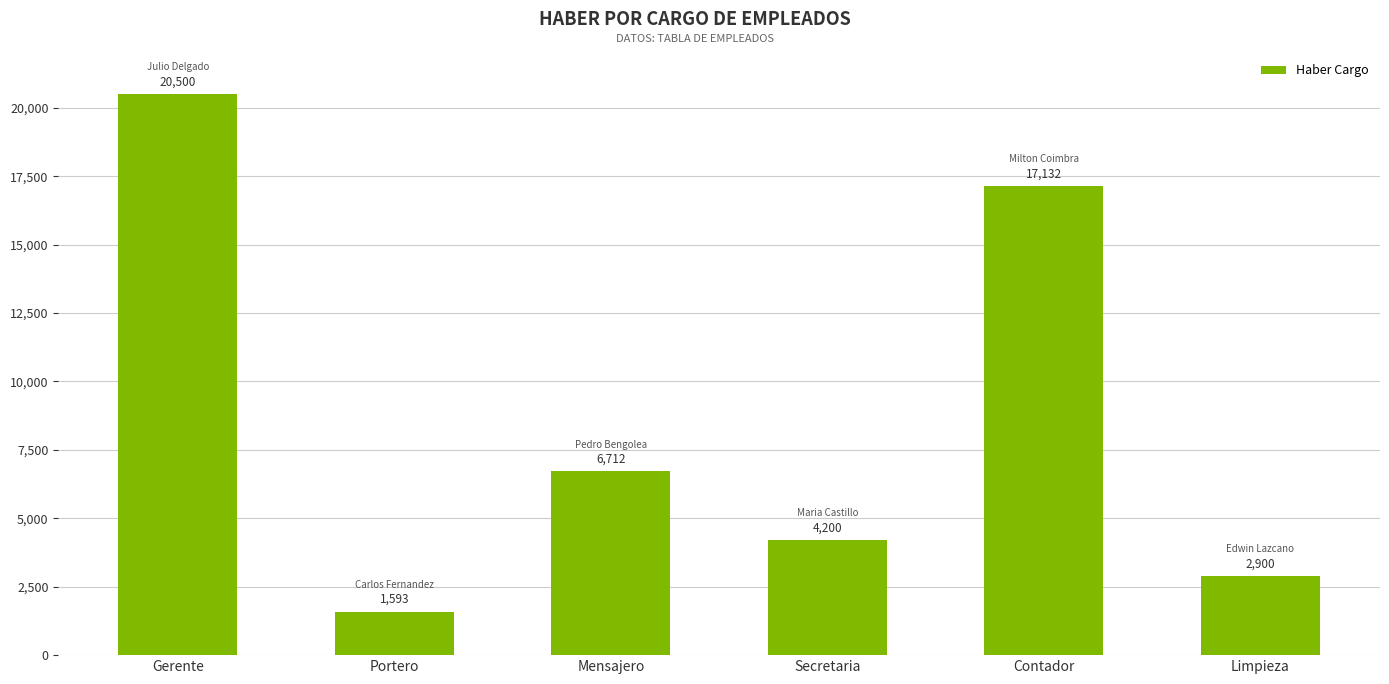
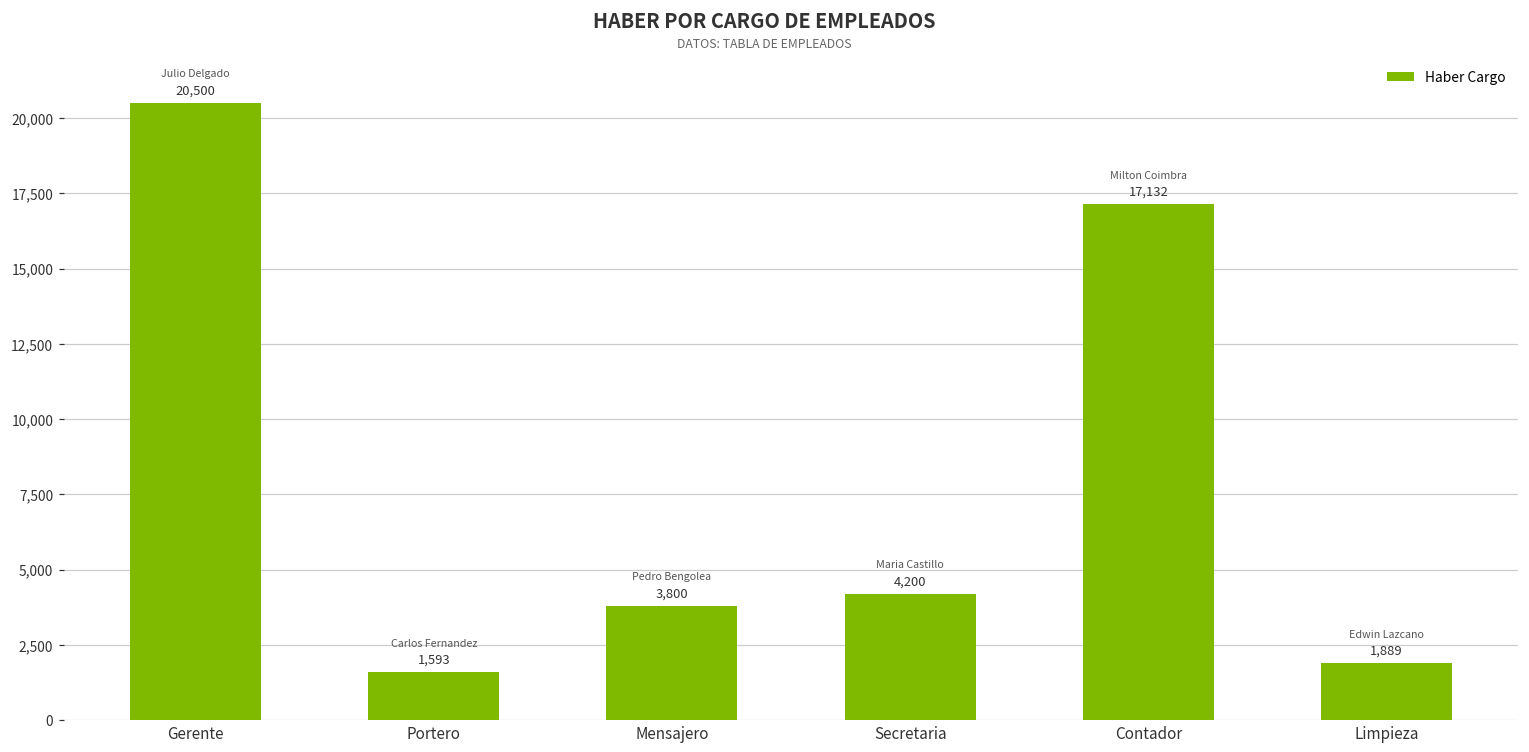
Mensajero: 6,712 -> 3,800
Limpieza: 2,900 -> 1,889
